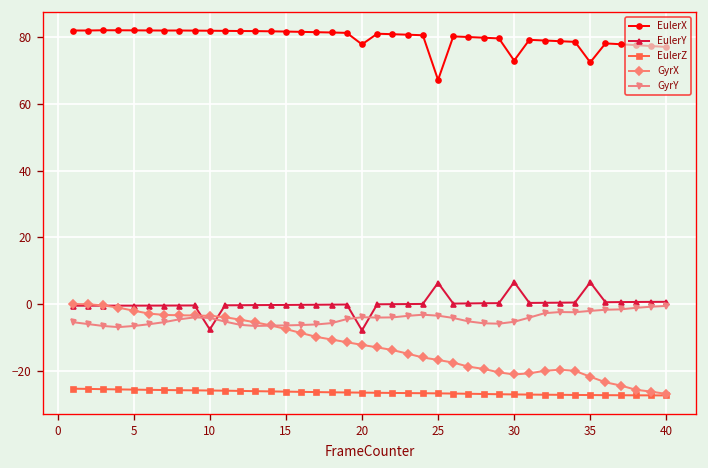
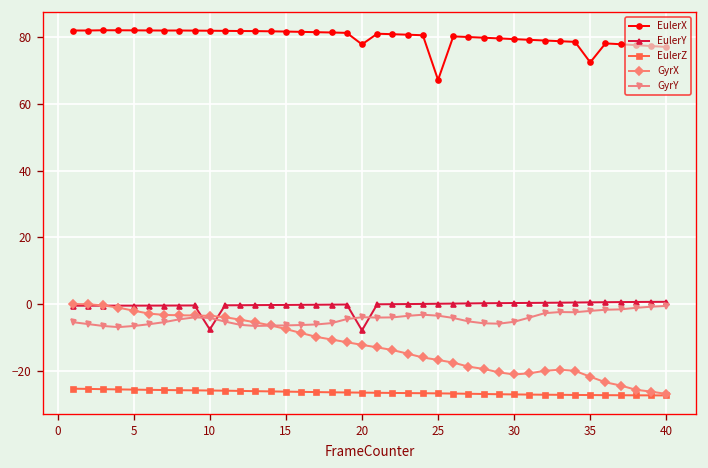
EulerY, 25: 6 -> 0
EulerX, 30: 73 -> 80
EulerY, 30: 7 -> 0
EulerY, 35: 7 -> 0
